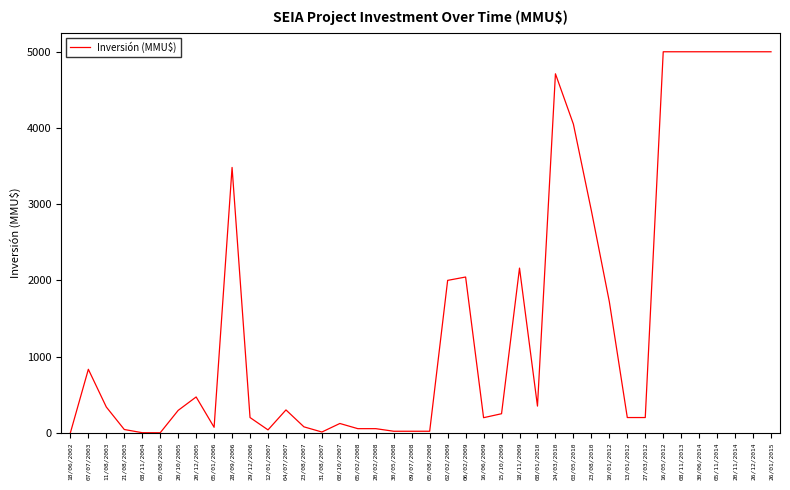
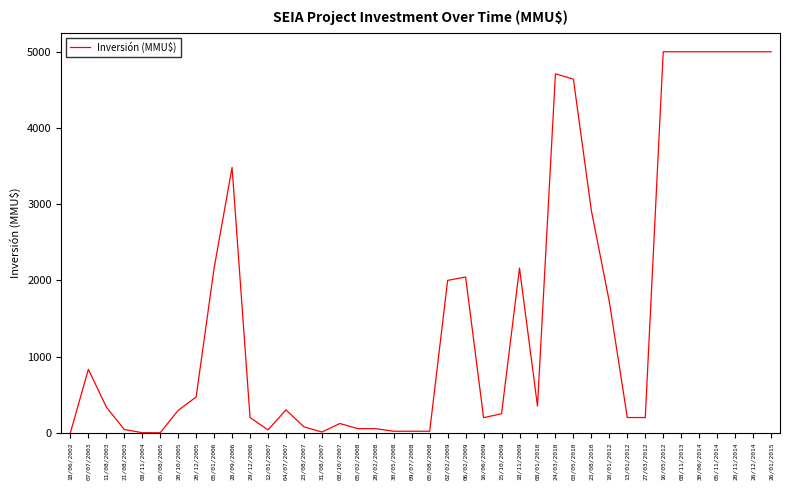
05/01/2006: 100 -> 2200
03/05/2010: 4100 -> 4600
